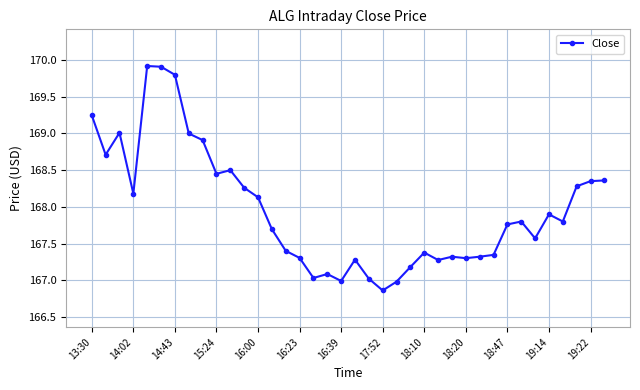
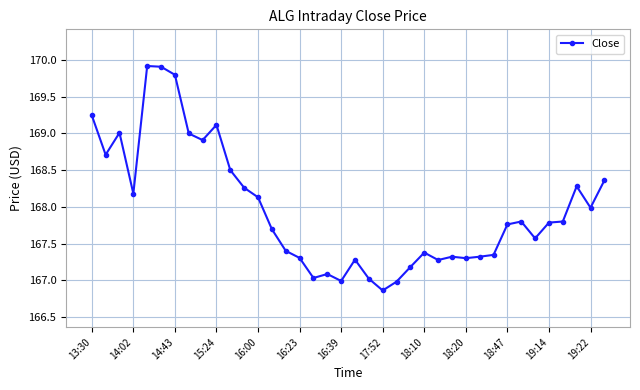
15:24: 168.4 -> 169.1
19:14: 167.9 -> 167.8
19:22: 168.4 -> 168.0
